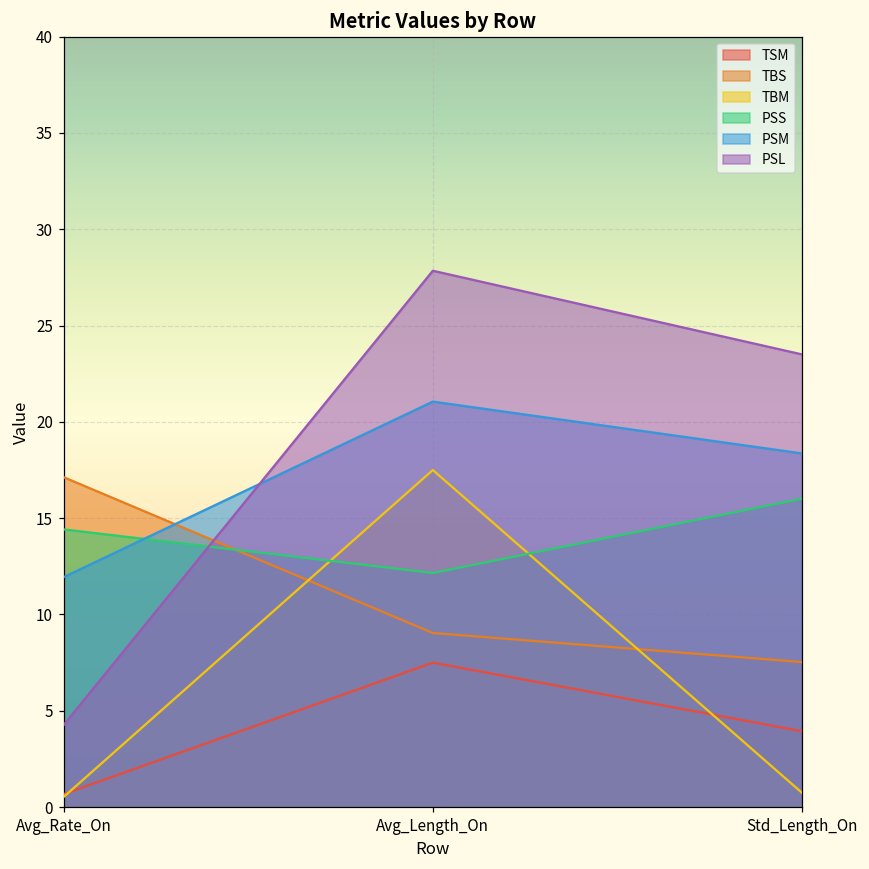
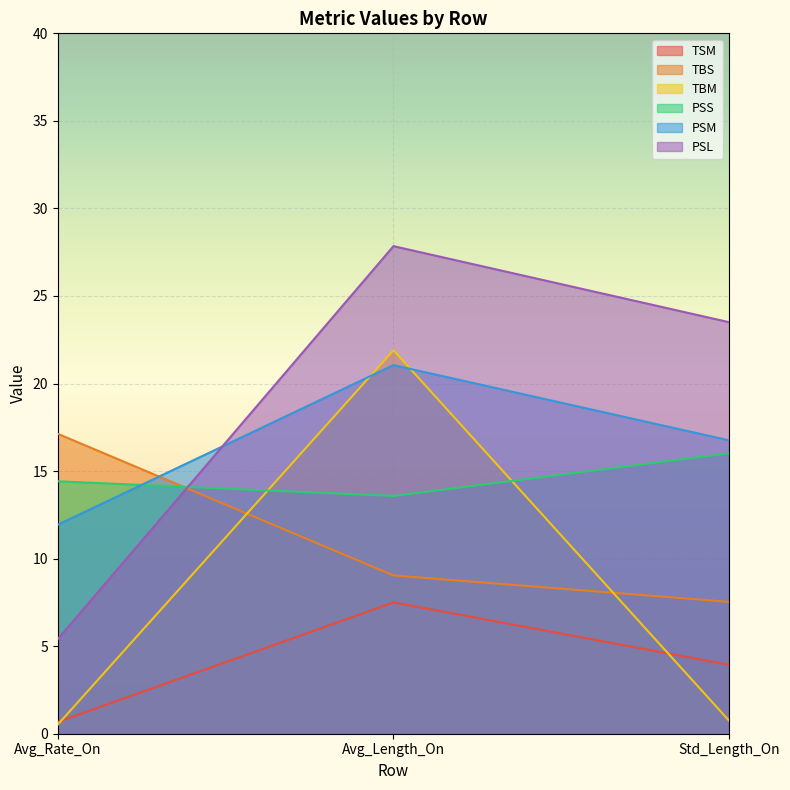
PSL, Avg_Rate_On: 4.3 -> 5.4
TBM, Avg_Length_On: 17.5 -> 21.9
PSS, Avg_Length_On: 12.2 -> 13.6
PSM, Std_Length_On: 18.4 -> 16.8
